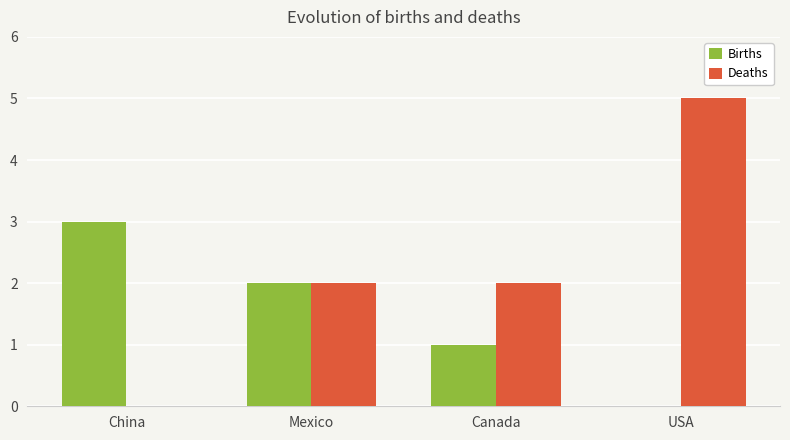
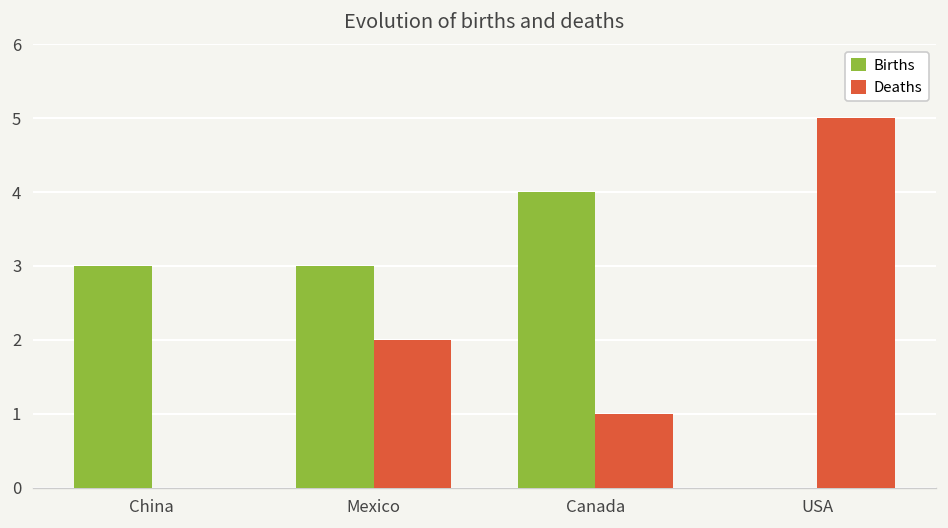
Births, Mexico: 2 -> 3
Births, Canada: 1 -> 4
Deaths, Canada: 2 -> 1
